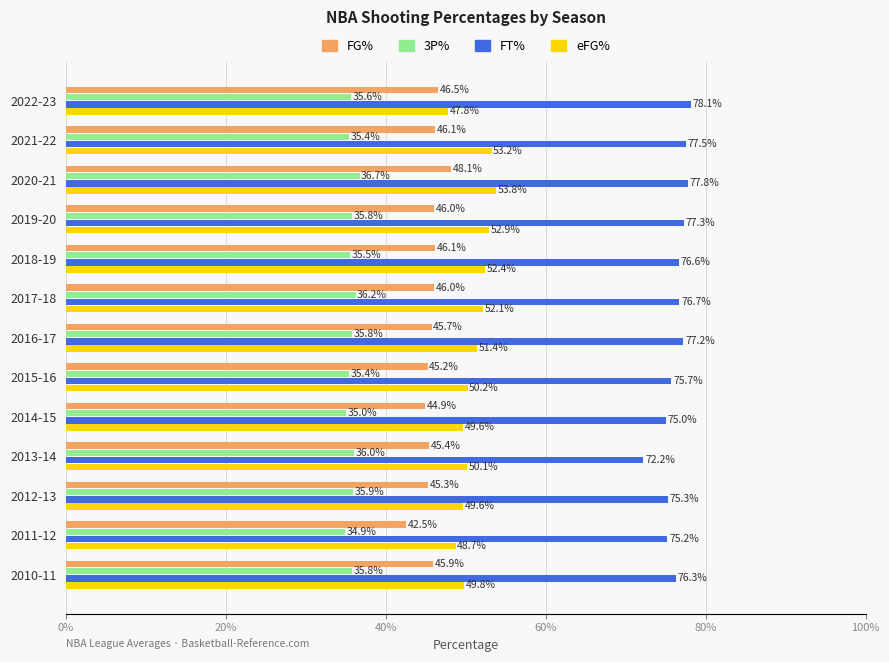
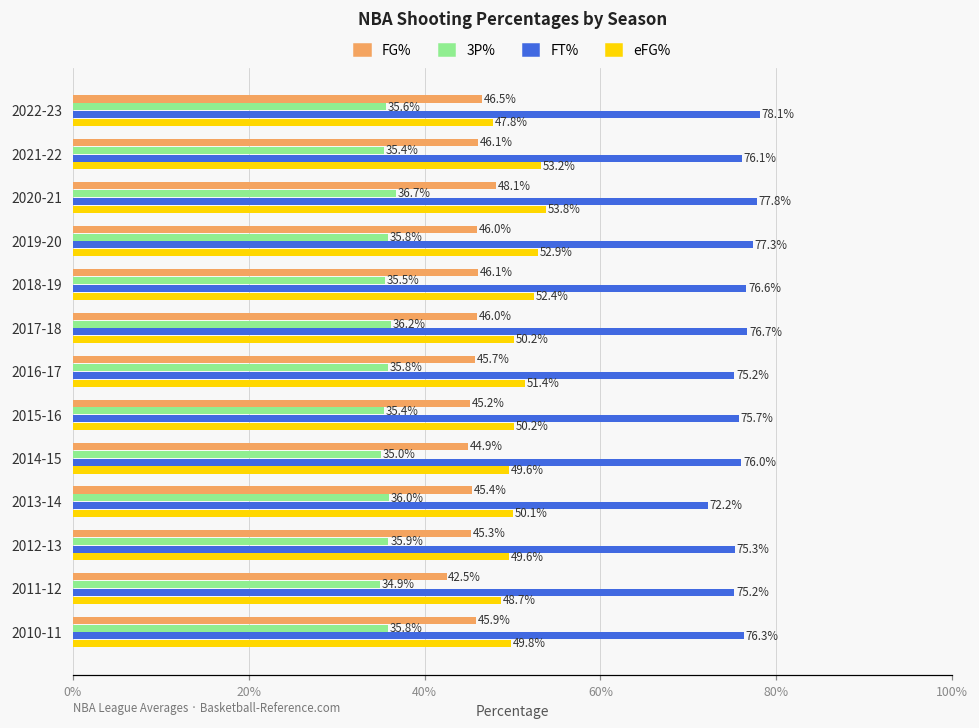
FT%, 2021-22: 77.5% -> 76.1%
eFG%, 2017-18: 52.1% -> 50.2%
FT%, 2016-17: 77.2% -> 75.2%
FT%, 2014-15: 75.0% -> 76.0%
